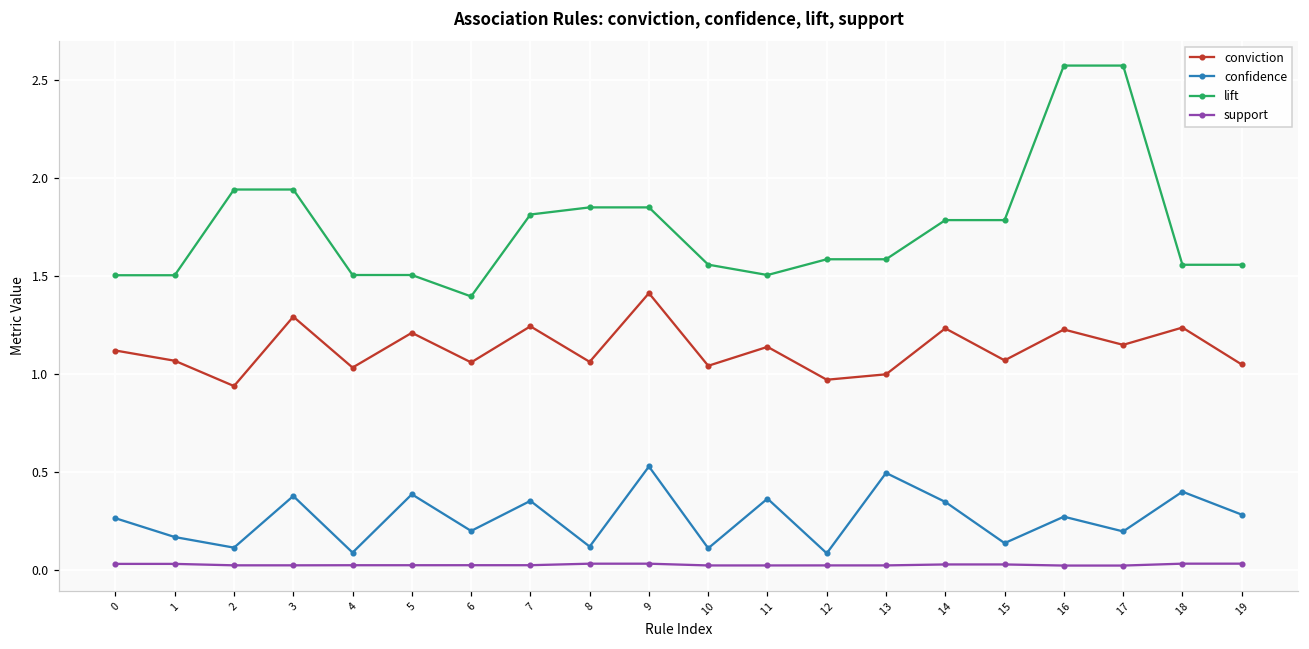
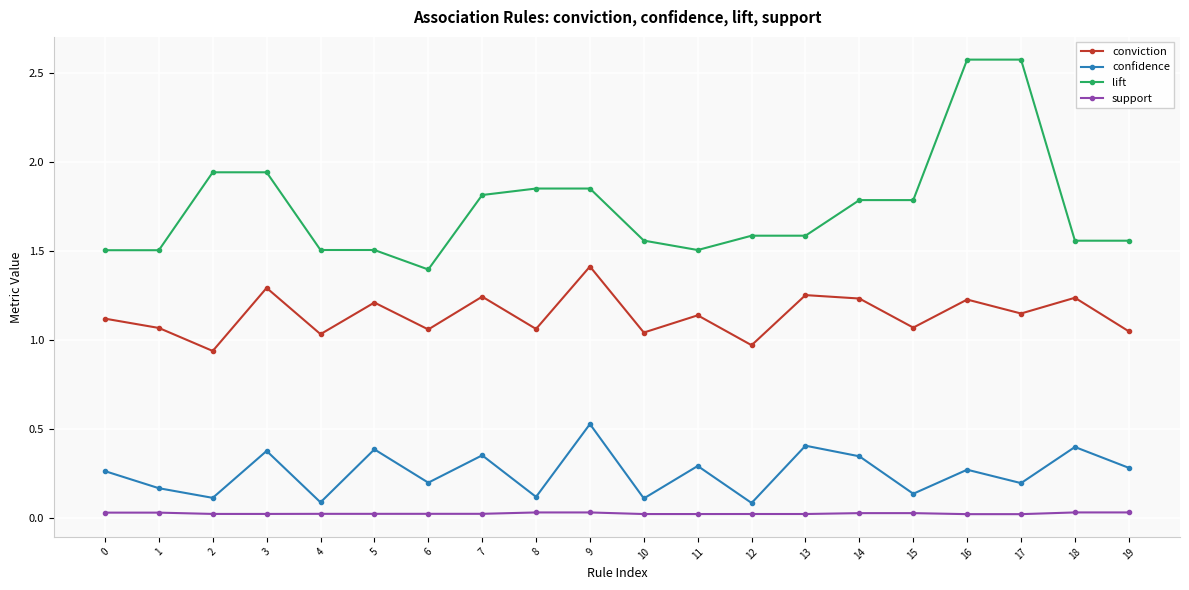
confidence, 11: 0.36 -> 0.29
conviction, 13: 1.00 -> 1.25
confidence, 13: 0.49 -> 0.41
